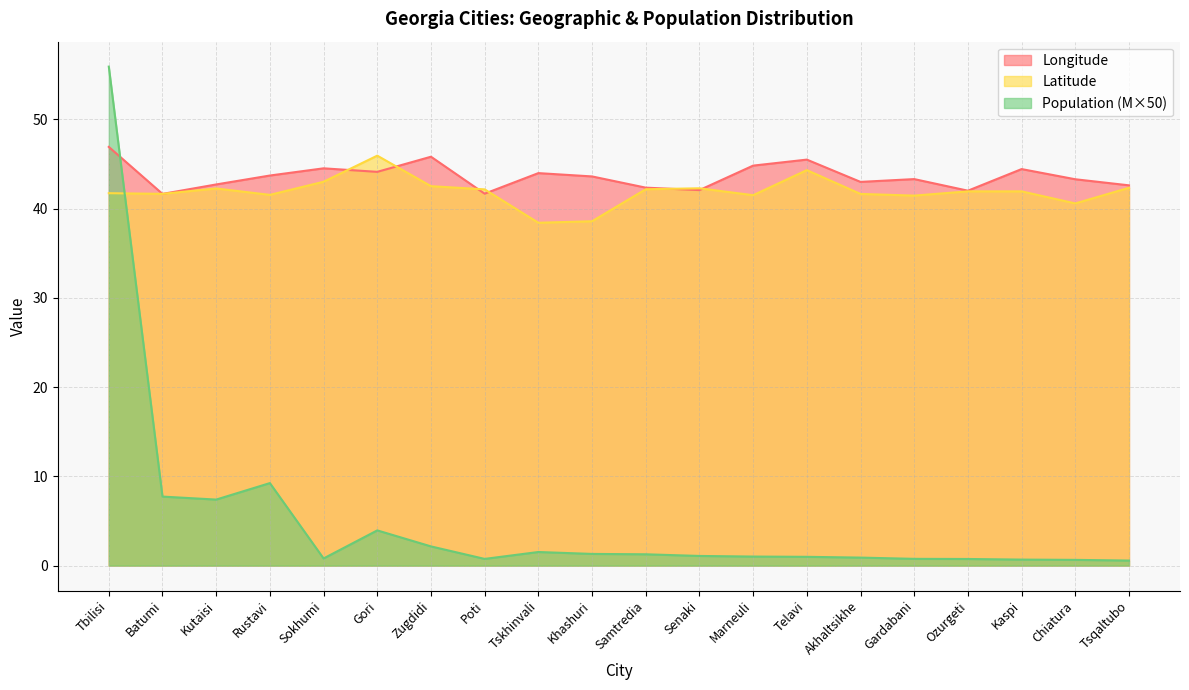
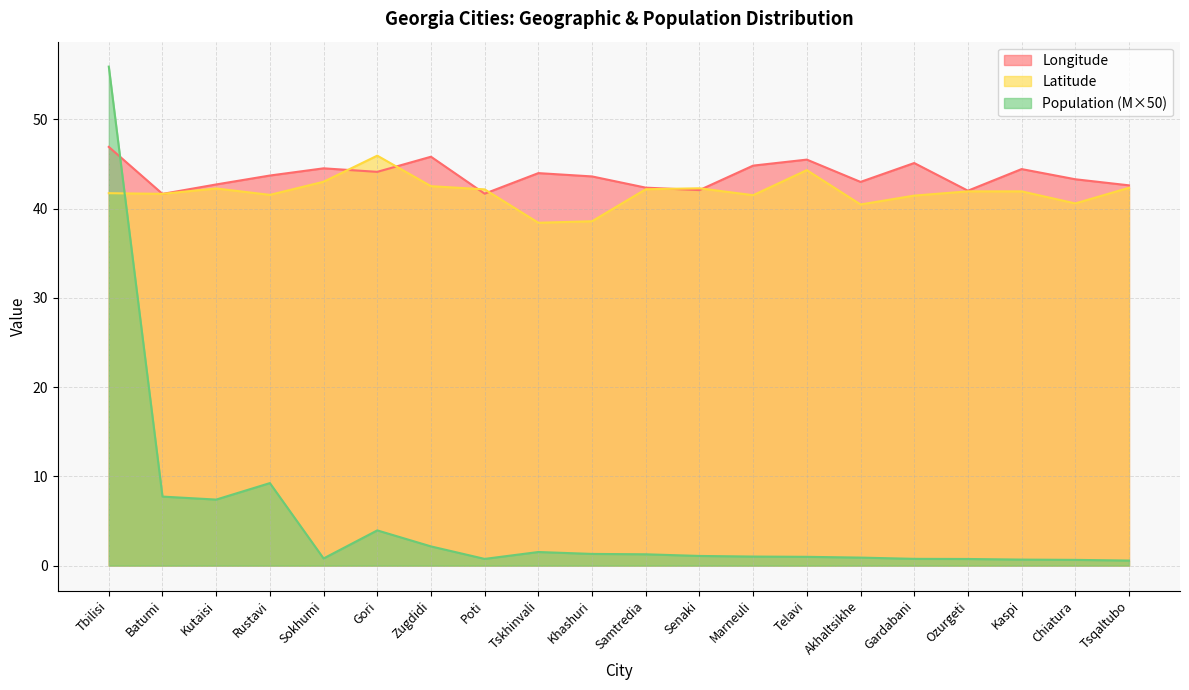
Latitude, Akhaltsikhe: 42 -> 40
Longitude, Gardabani: 43 -> 45
